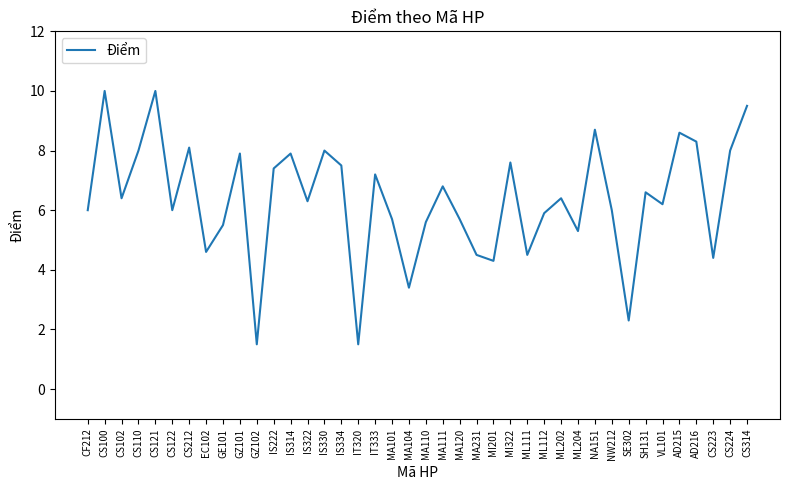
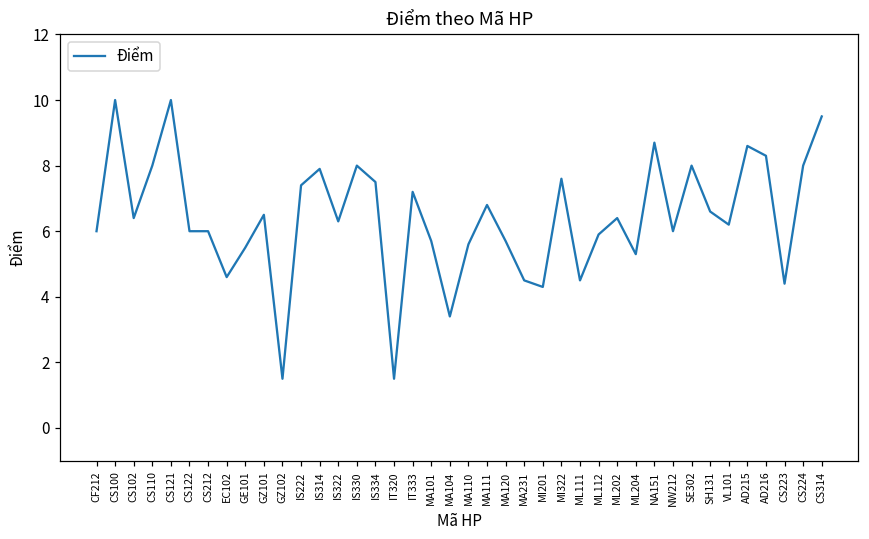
CS212: 8.1 -> 6.0
GZ101: 7.9 -> 6.5
SE302: 2.3 -> 8.0
